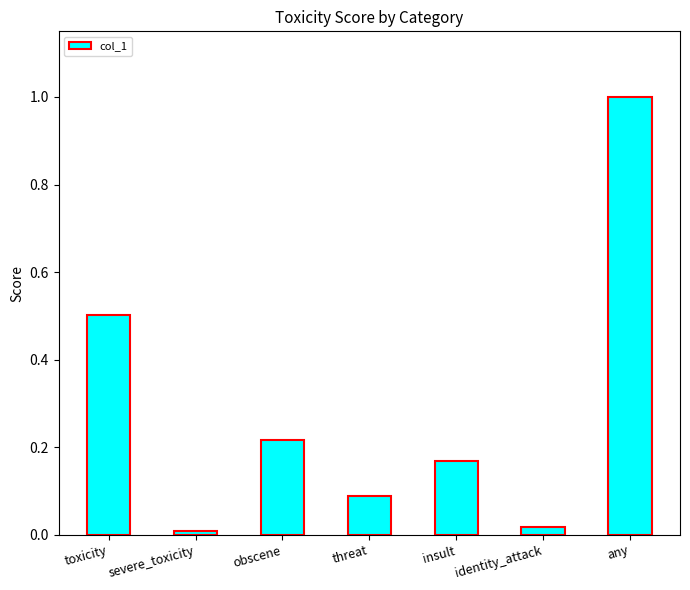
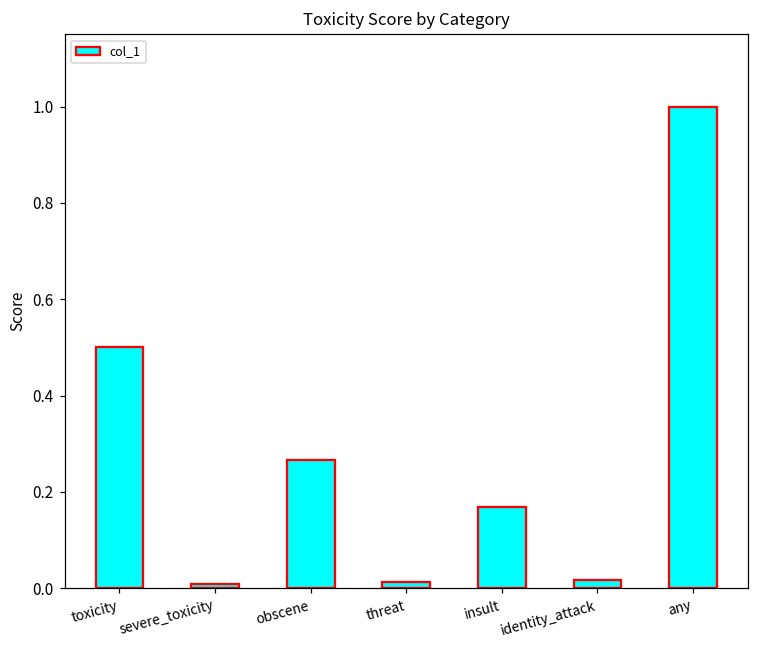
obscene: 0.22 -> 0.27
threat: 0.09 -> 0.01
